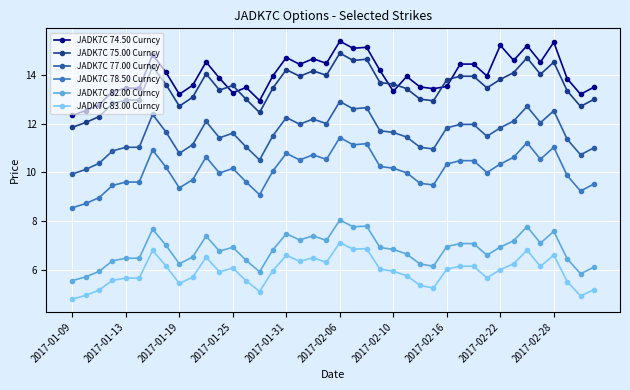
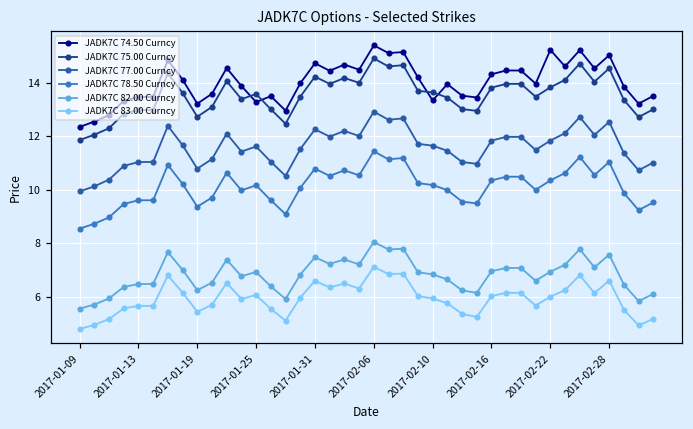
JADK7C 74.50 Curncy, 2017-02-16: 13.5 -> 14.3
JADK7C 74.50 Curncy, 2017-02-28: 15.4 -> 15.0
